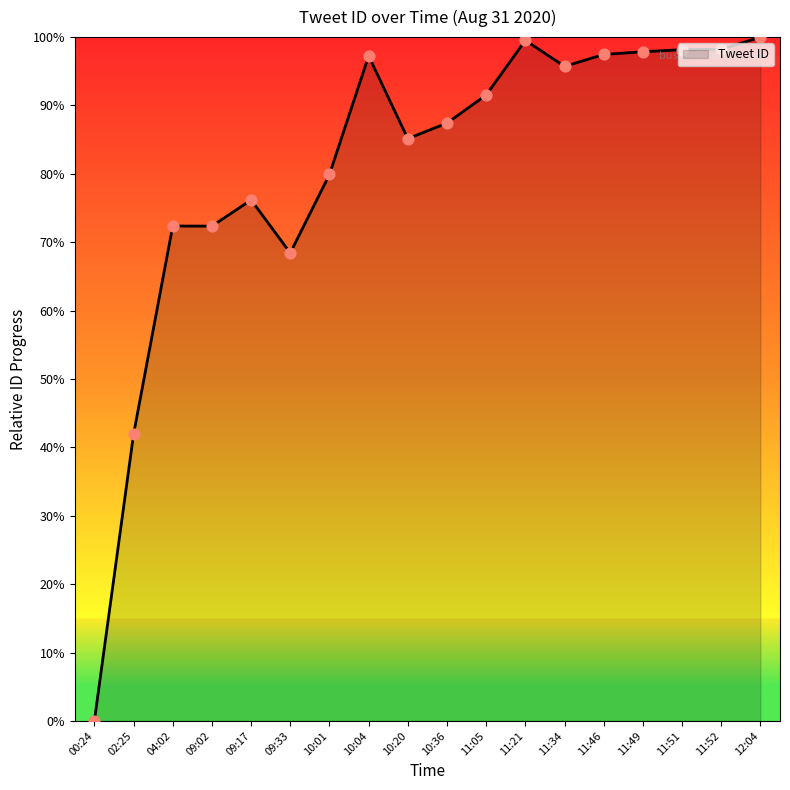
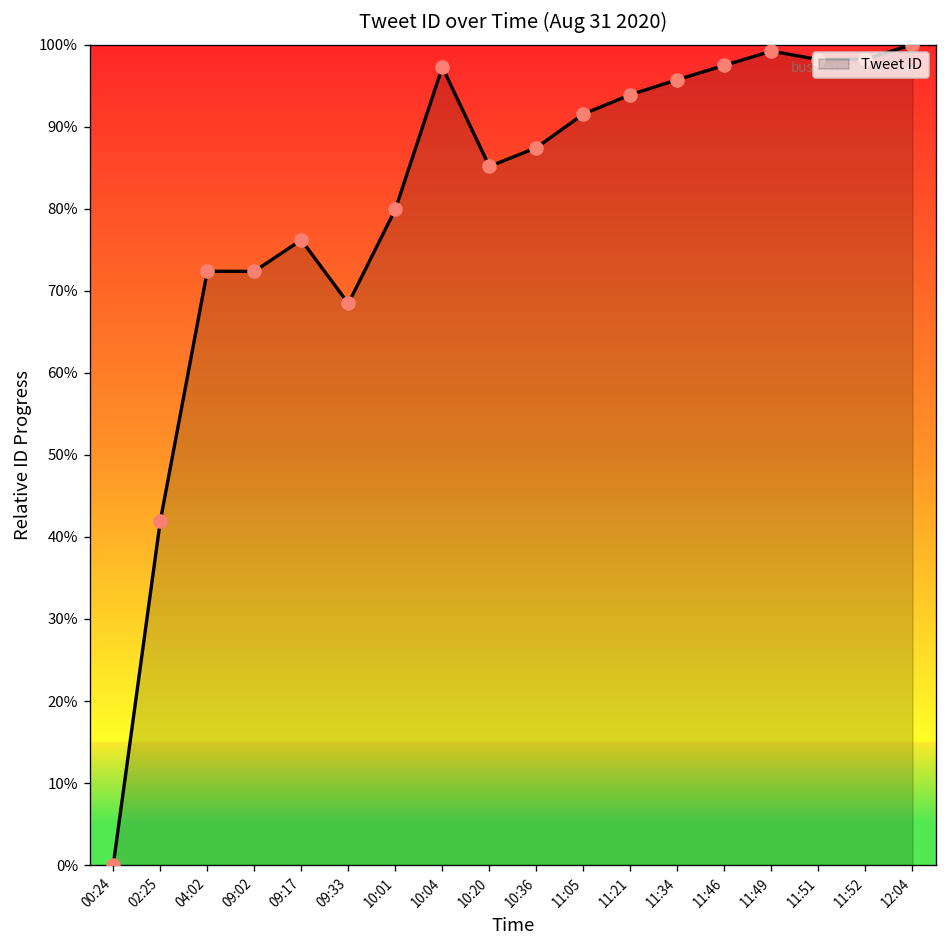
11:21: 100% -> 94%
11:49: 98% -> 99%
